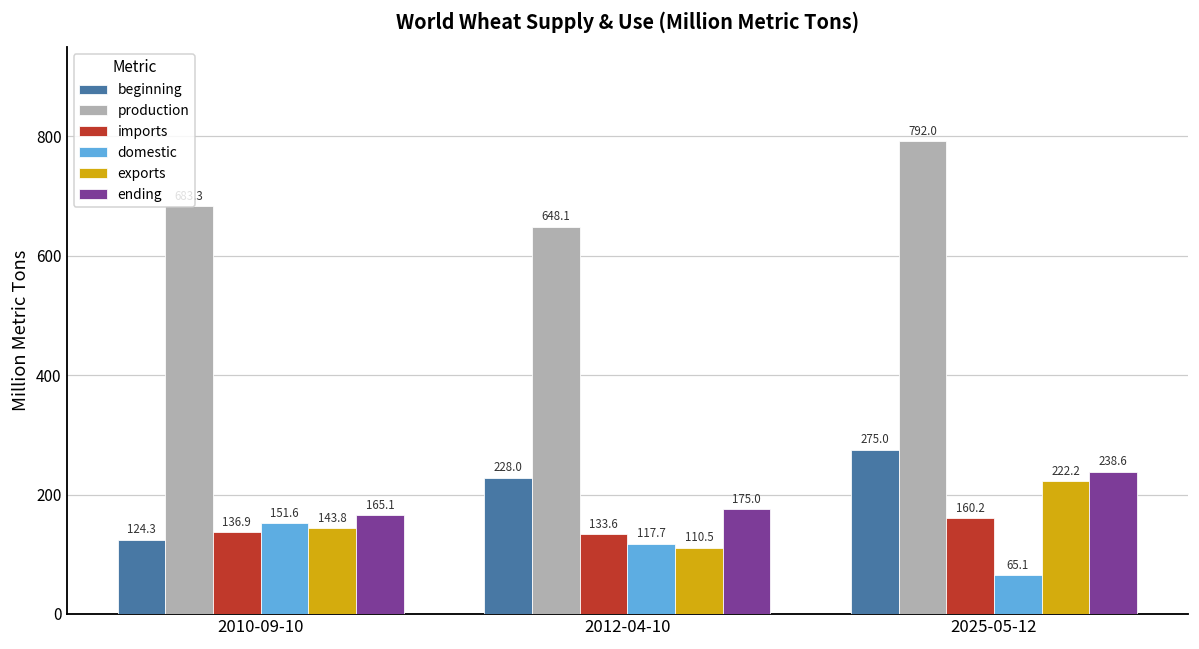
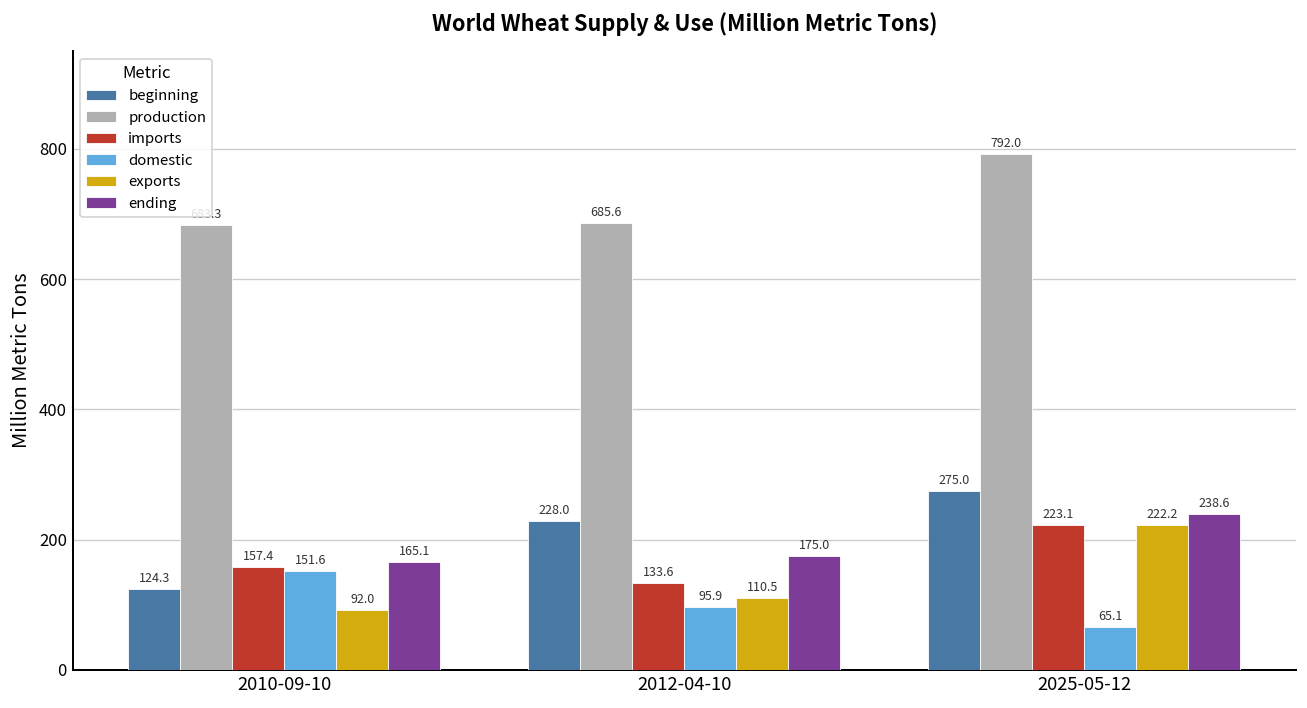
imports, 2010-09-10: 136.9 -> 157.4
exports, 2010-09-10: 143.8 -> 92.0
production, 2012-04-10: 648.1 -> 685.6
domestic, 2012-04-10: 117.7 -> 95.9
imports, 2025-05-12: 160.2 -> 223.1
